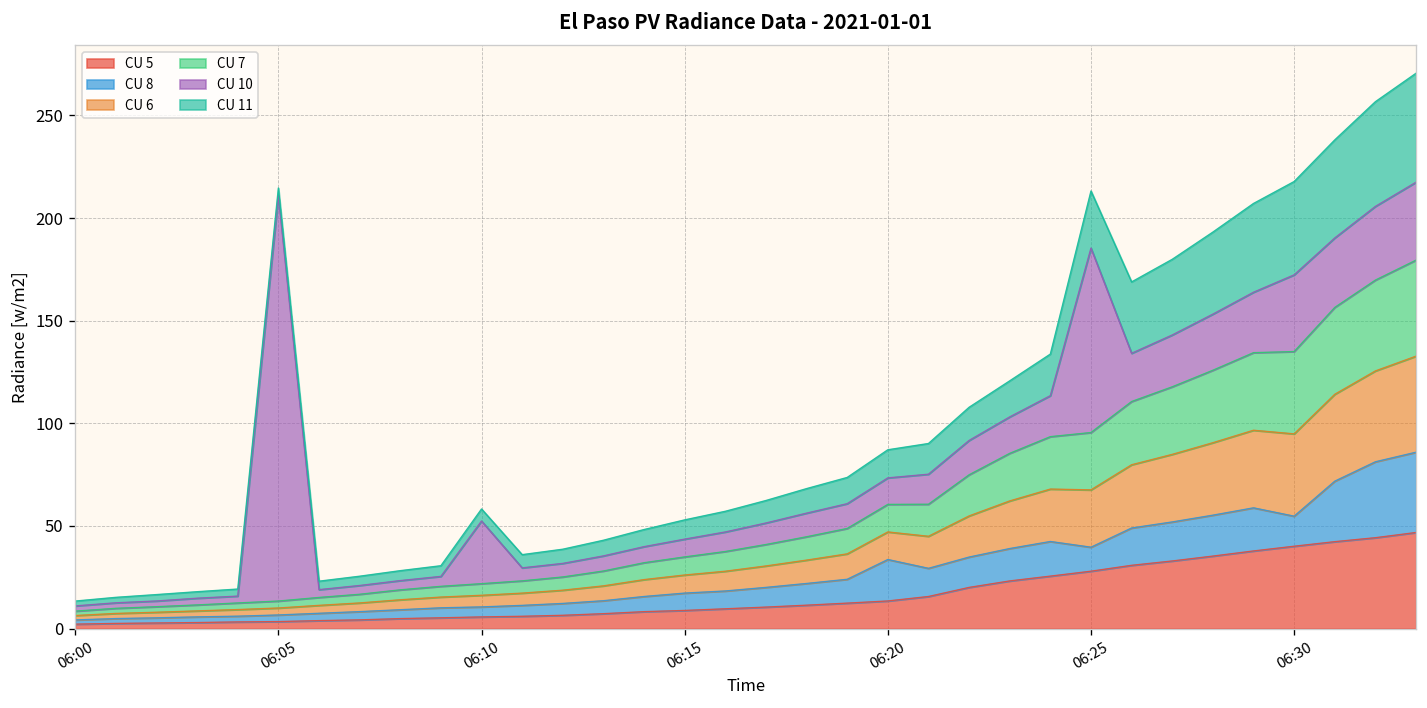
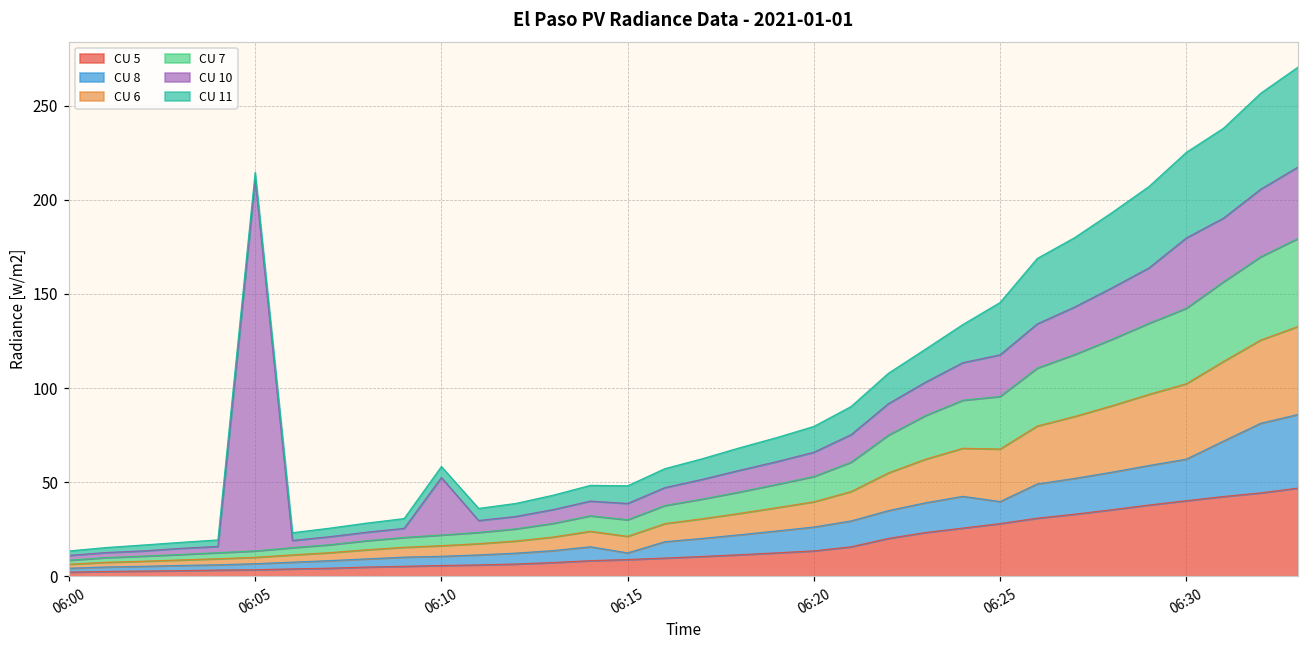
CU 8, 06:15: 8 -> 4
CU 8, 06:20: 20 -> 13
CU 10, 06:25: 90 -> 22
CU 8, 06:30: 15 -> 22
